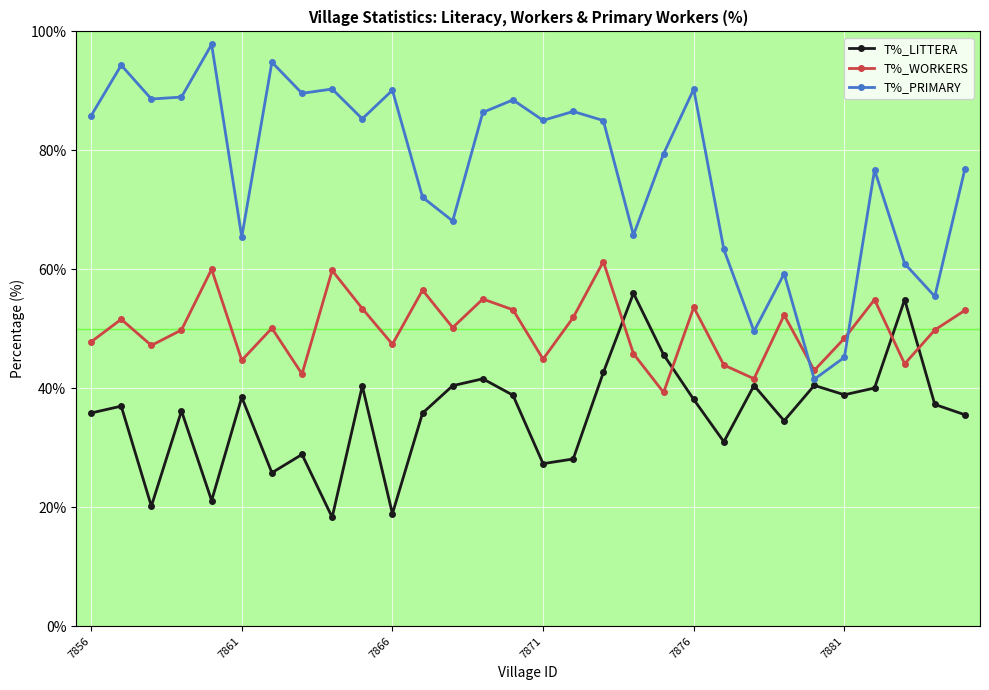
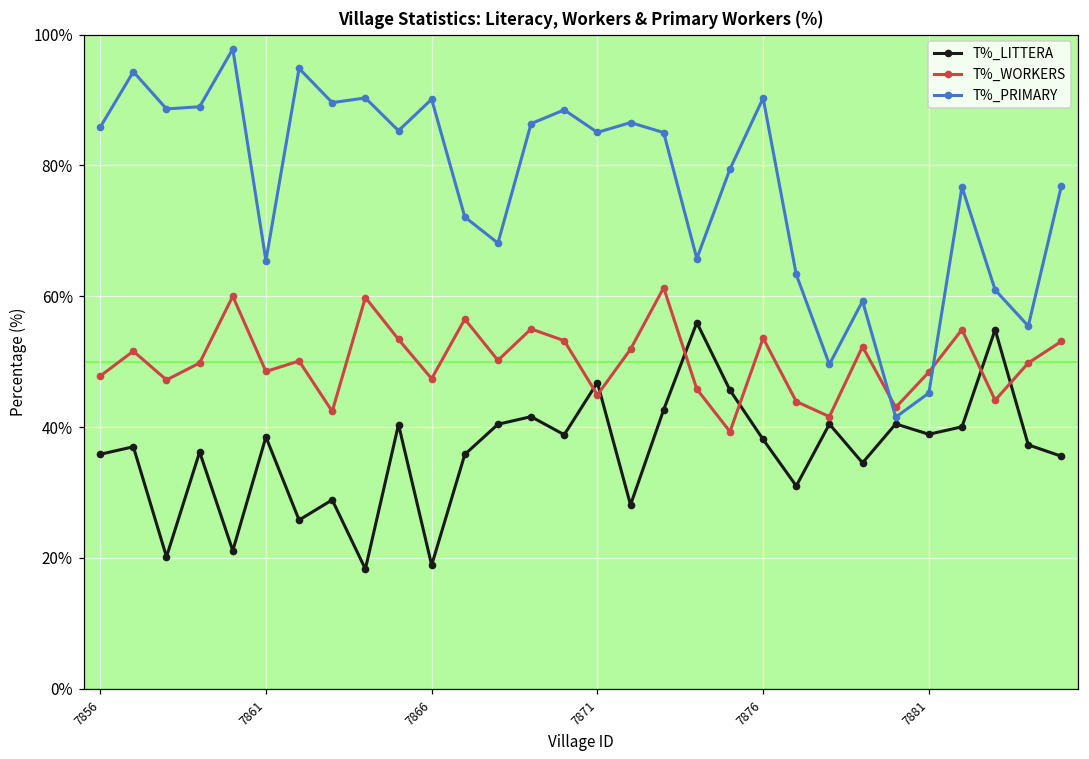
T%_WORKERS, 7861: 45% -> 49%
T%_LITTERA, 7871: 27% -> 47%
